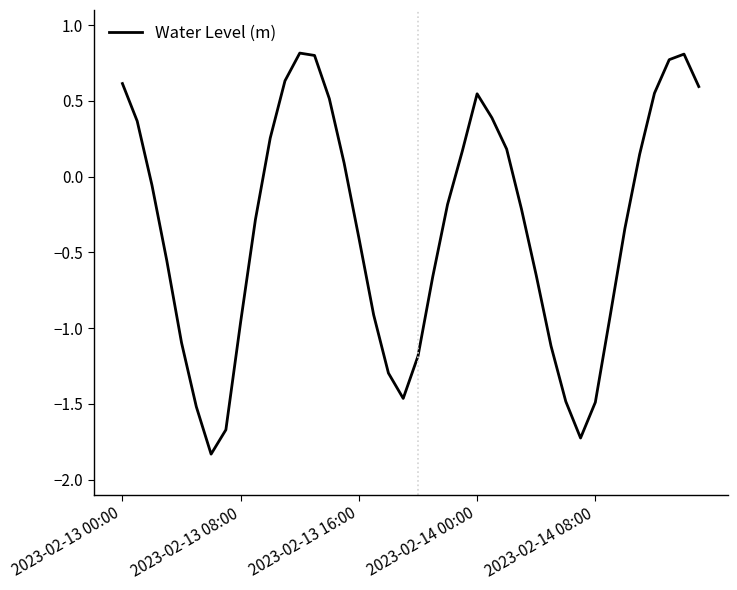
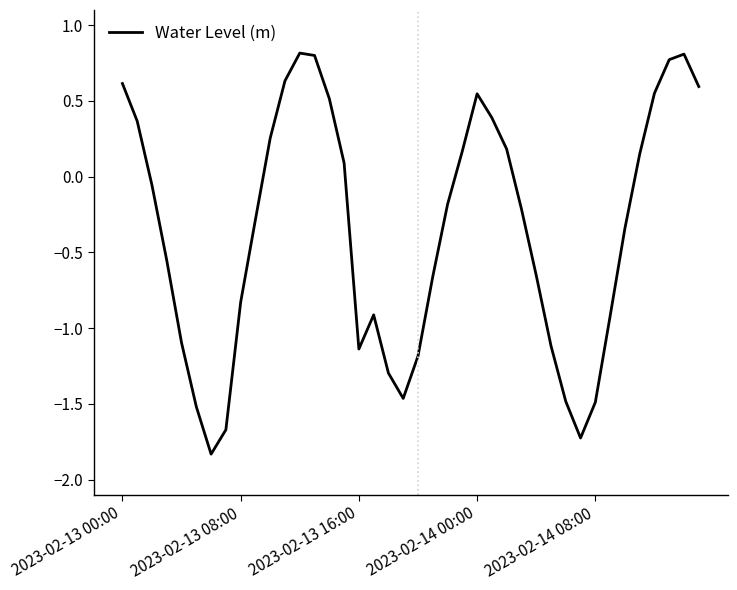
2023-02-13 08:00: -0.96 -> -0.83
2023-02-13 16:00: -0.40 -> -1.14
